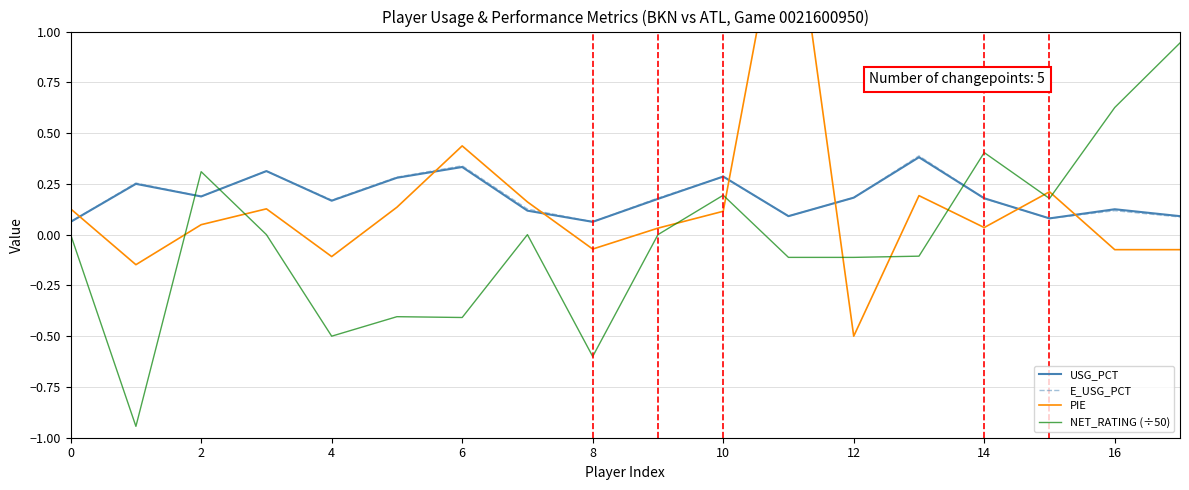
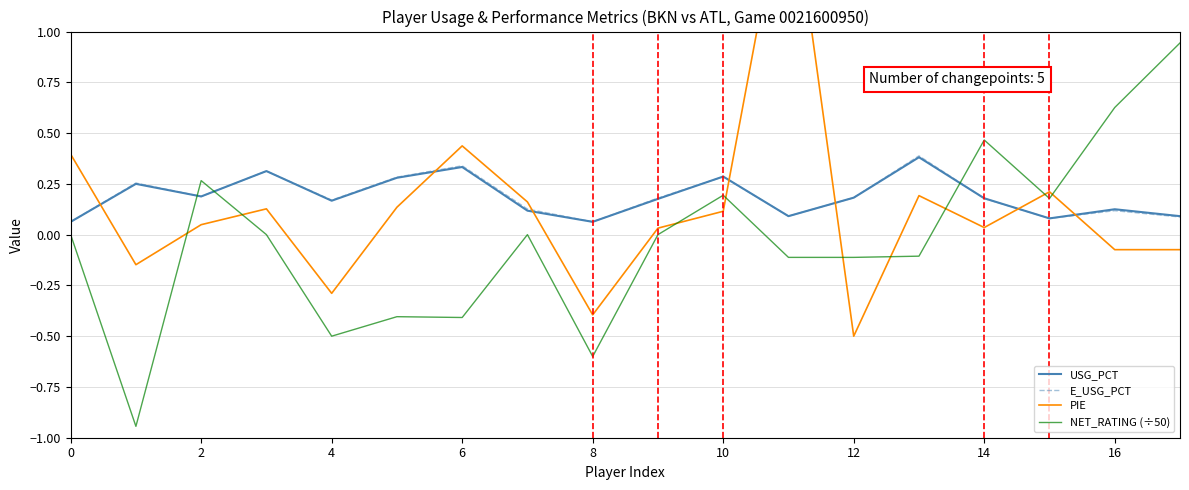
PIE, 0: 0.13 -> 0.40
NET_RATING (÷50), 2: 0.31 -> 0.27
PIE, 4: -0.11 -> -0.29
PIE, 8: -0.07 -> -0.40
NET_RATING (÷50), 14: 0.40 -> 0.47
